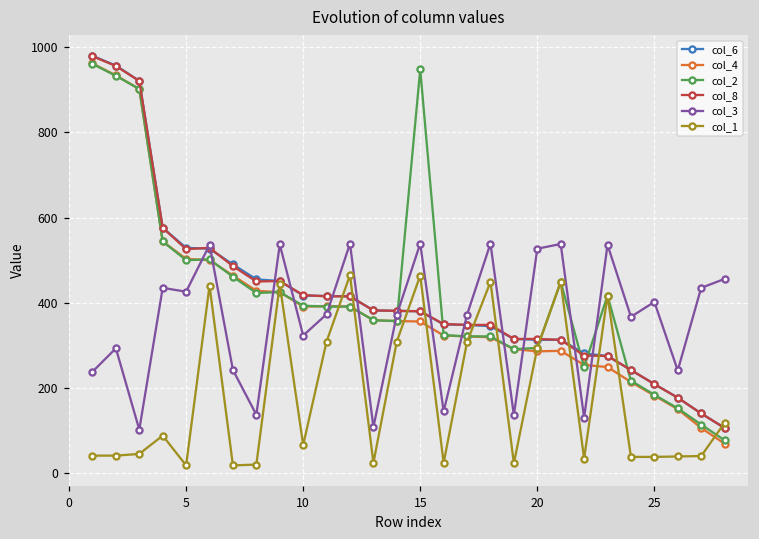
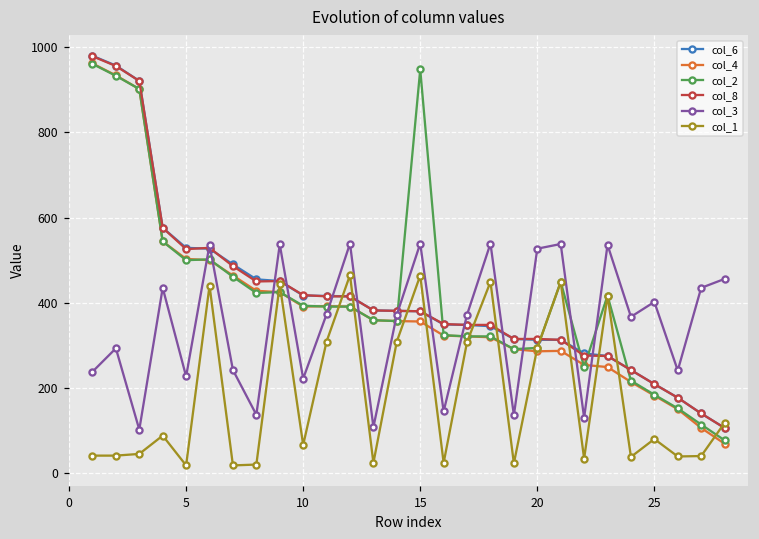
col_3, 5: 430 -> 230
col_3, 10: 320 -> 220
col_1, 25: 40 -> 80
